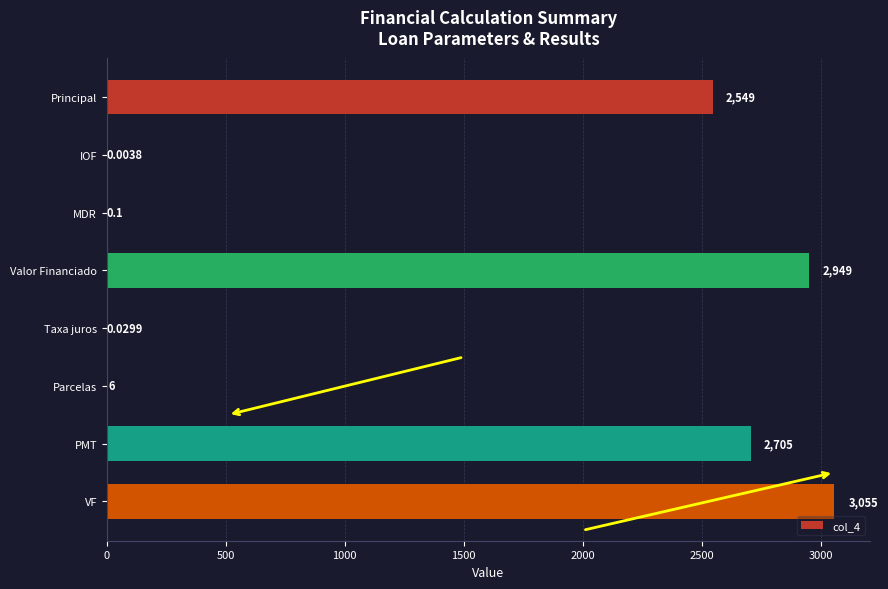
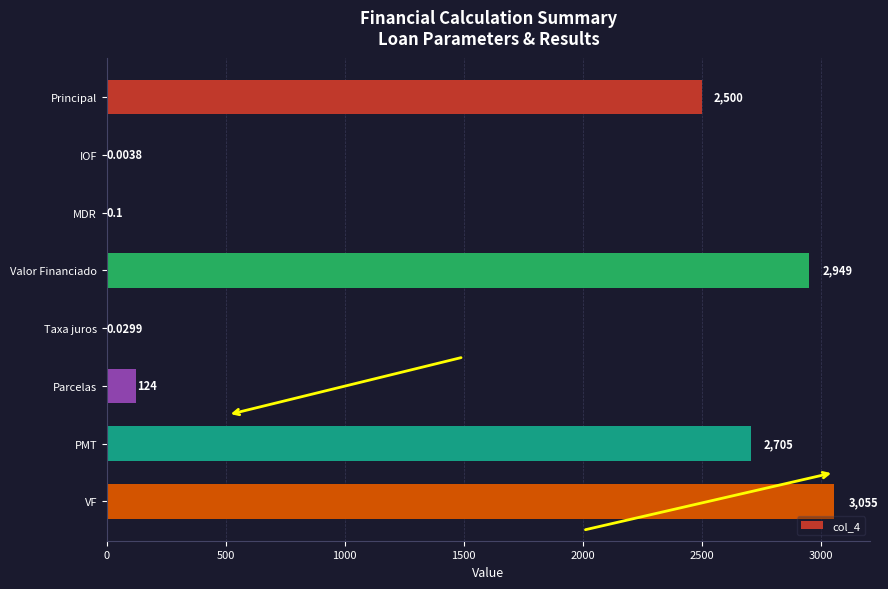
Principal: 2,549 -> 2,500
Parcelas: 6 -> 124
